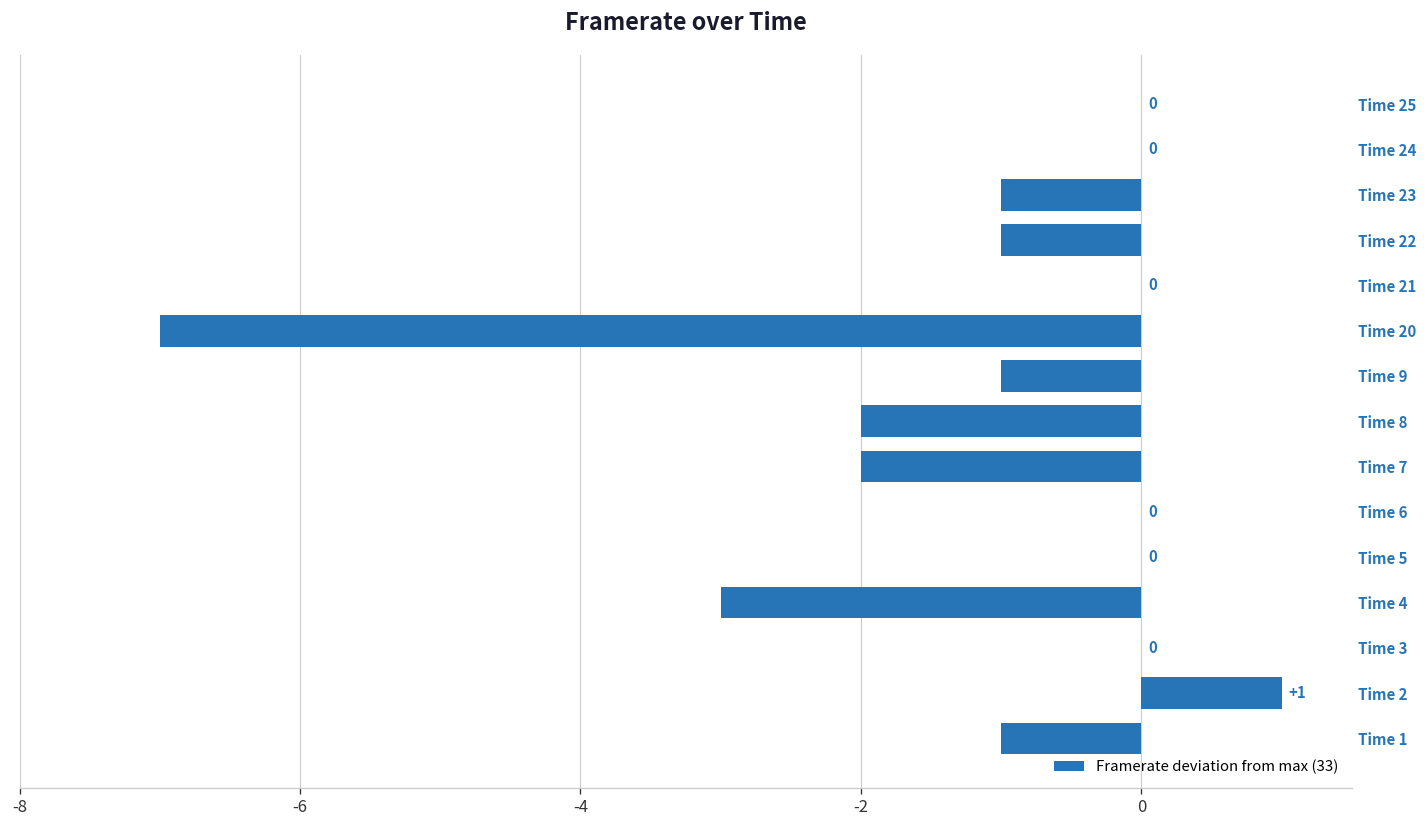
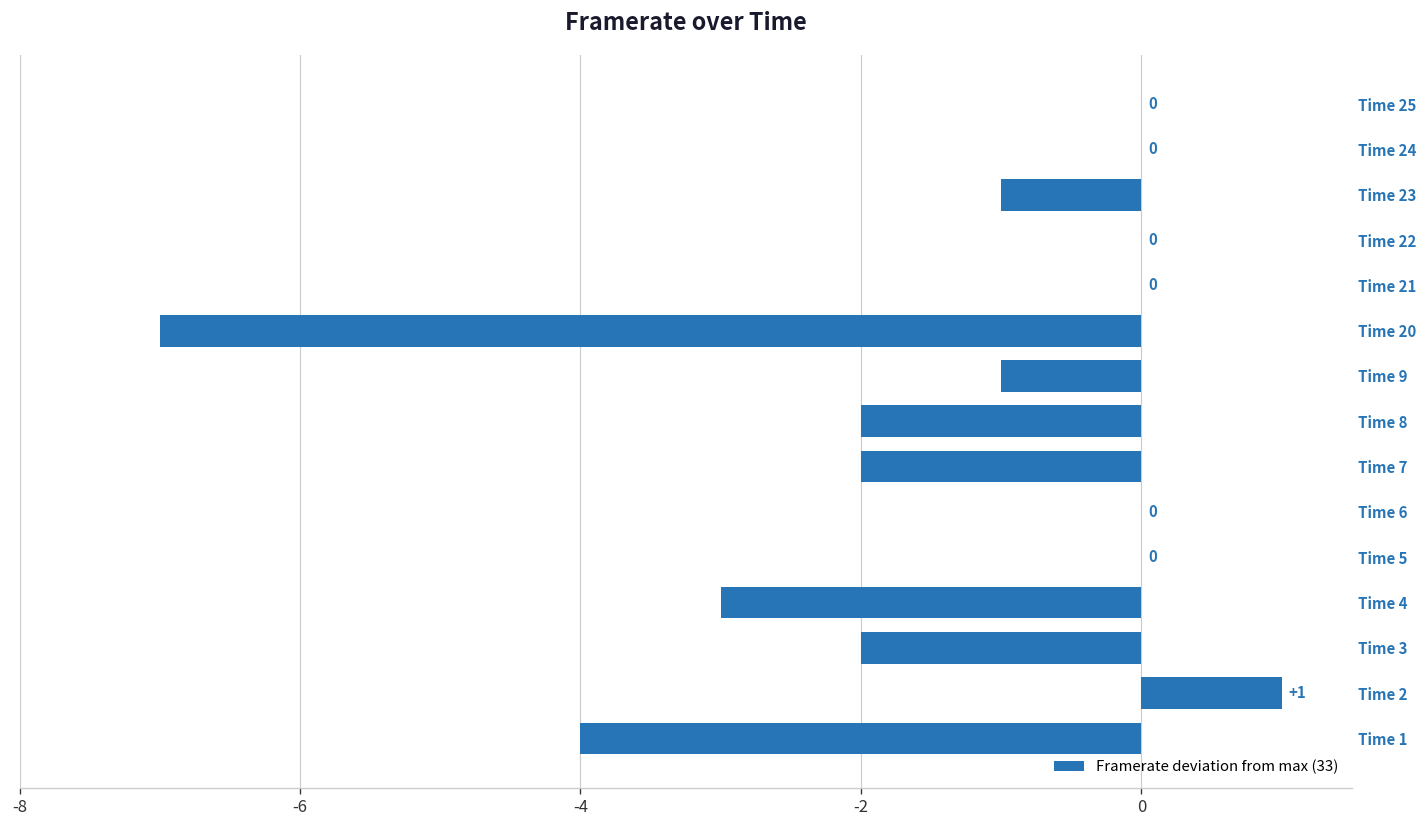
Time 22: -1.00 -> 0.00
Time 3: 0.00 -> -2.00
Time 1: -1.00 -> -4.00
